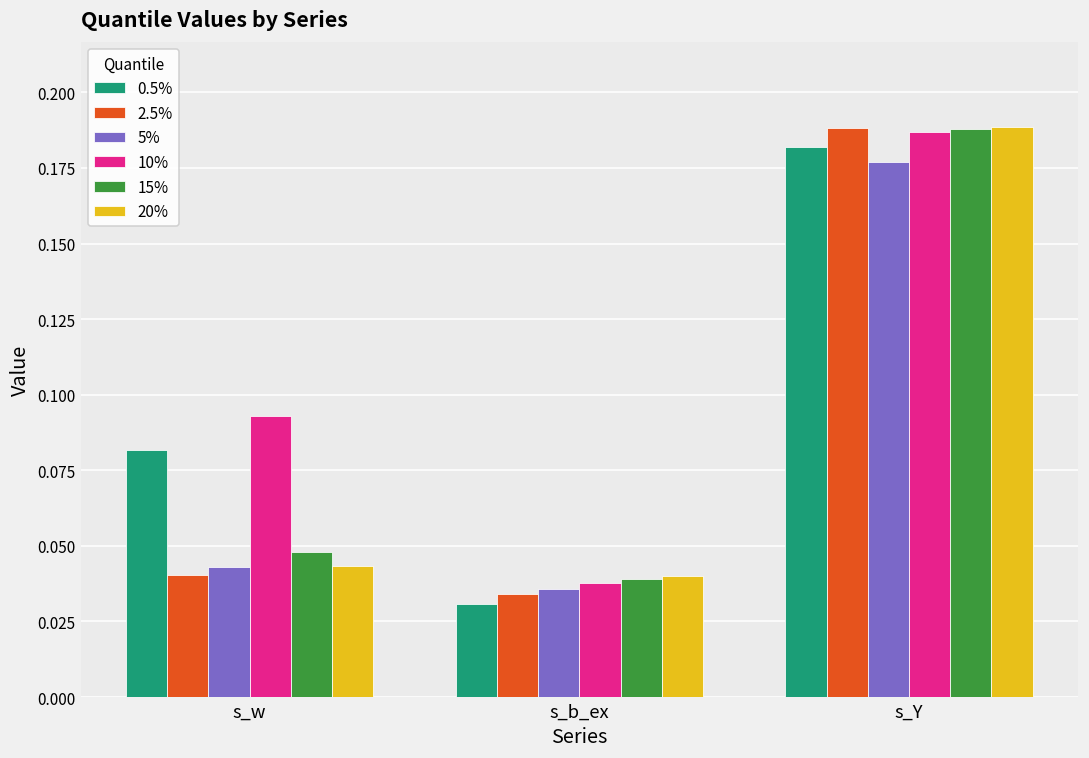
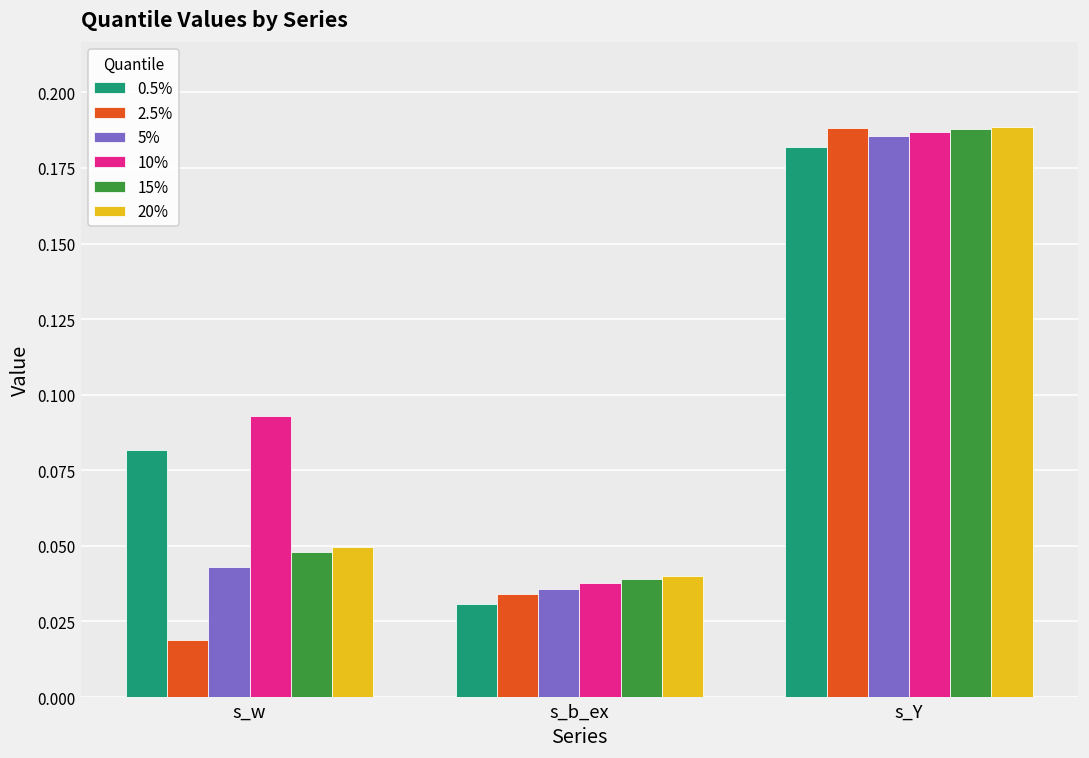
2.5%, s_w: 0.040 -> 0.019
20%, s_w: 0.043 -> 0.050
5%, s_Y: 0.177 -> 0.185
